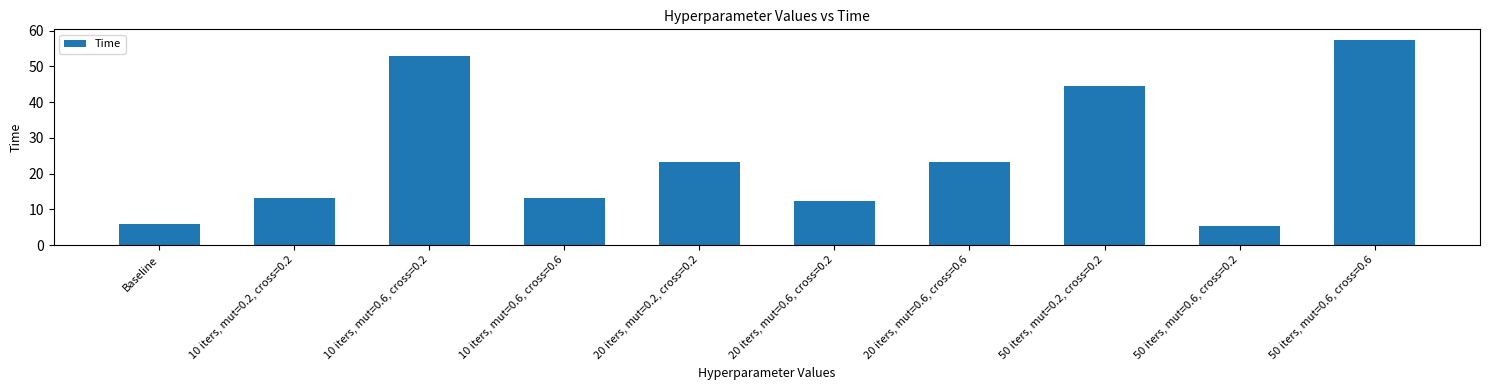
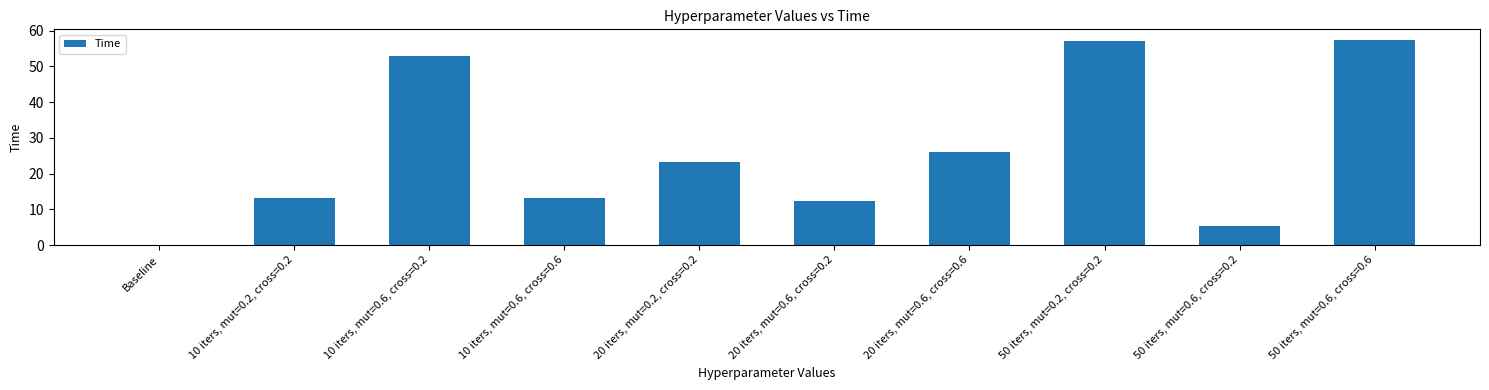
Baseline: 6 -> 0
20 iters, mut=0.6, cross=0.6: 23 -> 26
50 iters, mut=0.2, cross=0.2: 44 -> 57
